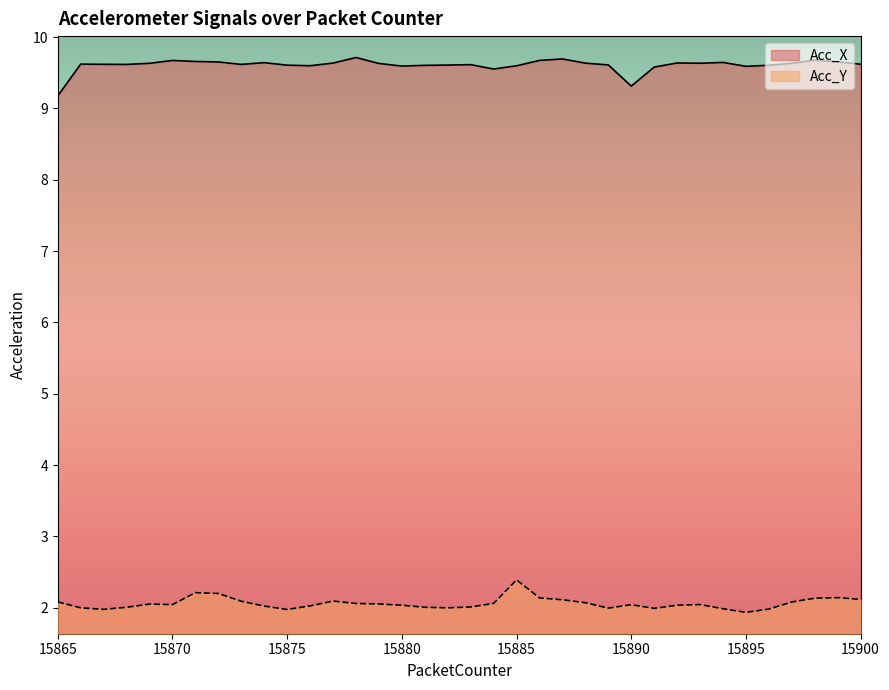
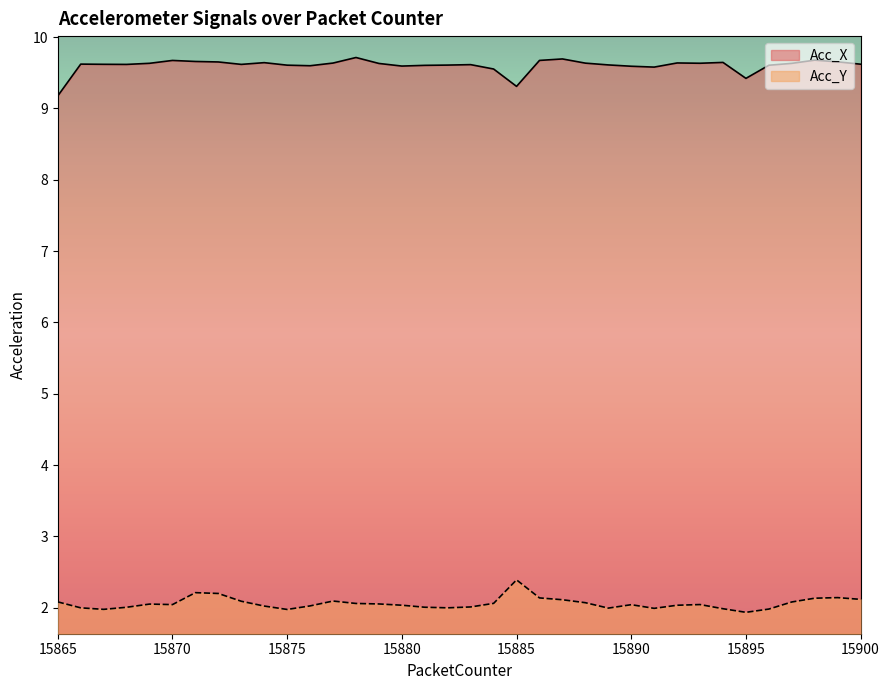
Acc_X, 15885: 9.6 -> 9.3
Acc_X, 15890: 9.3 -> 9.6
Acc_X, 15895: 9.6 -> 9.4
